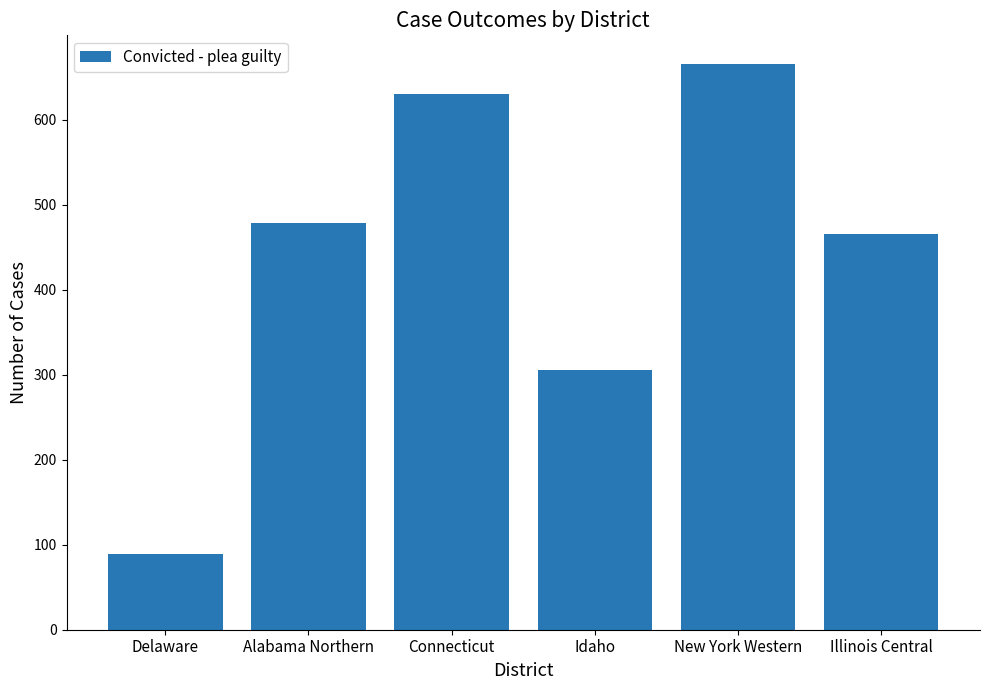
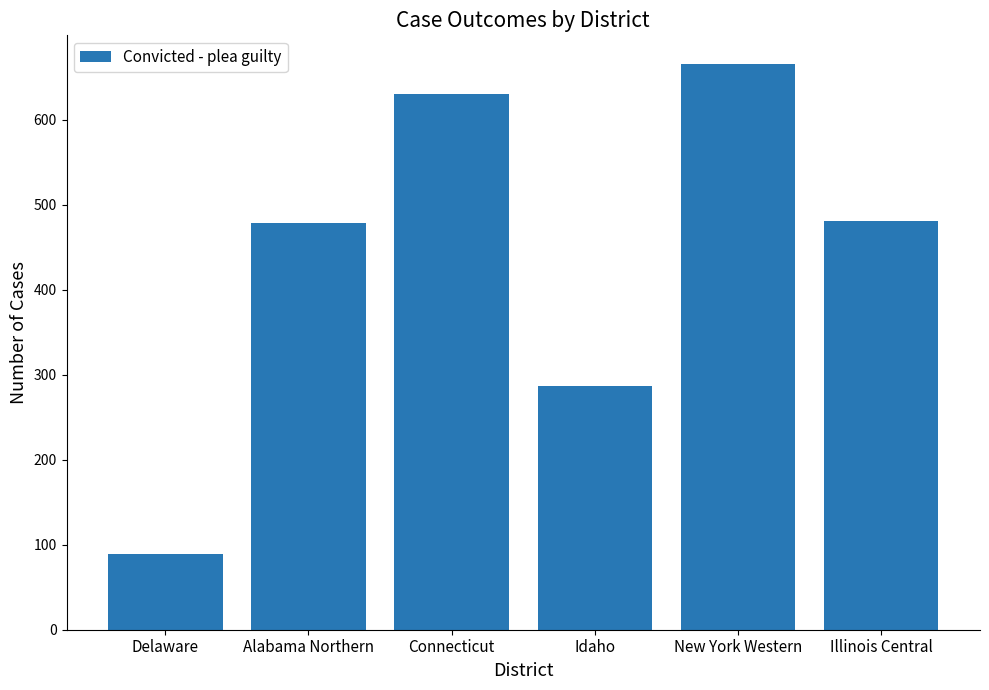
Idaho: 310 -> 290
Illinois Central: 470 -> 480
